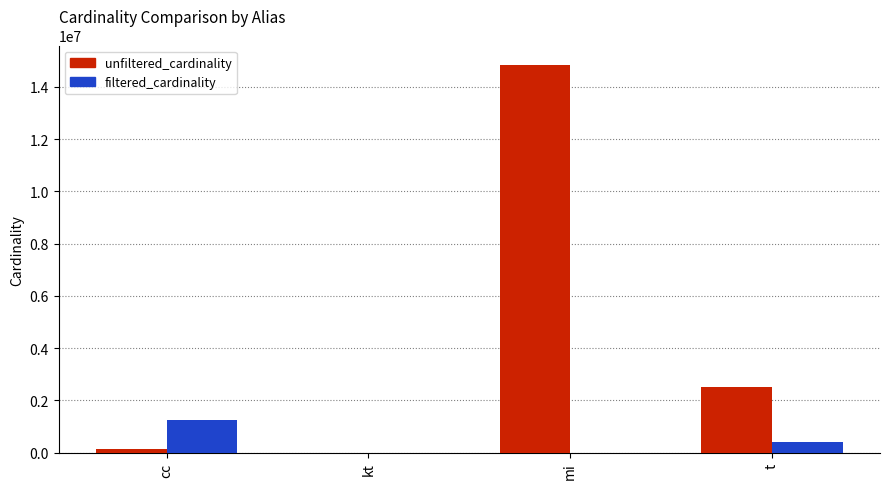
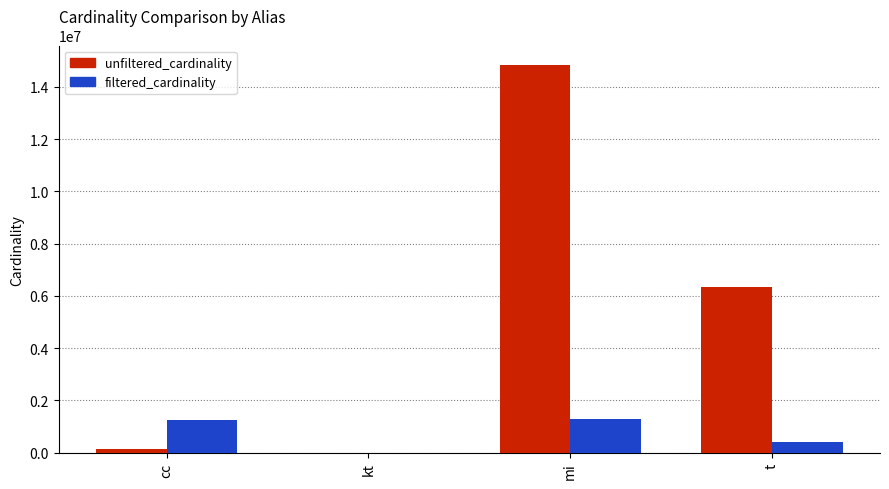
filtered_cardinality, mi: 0 -> 1300000
unfiltered_cardinality, t: 2500000 -> 6300000
